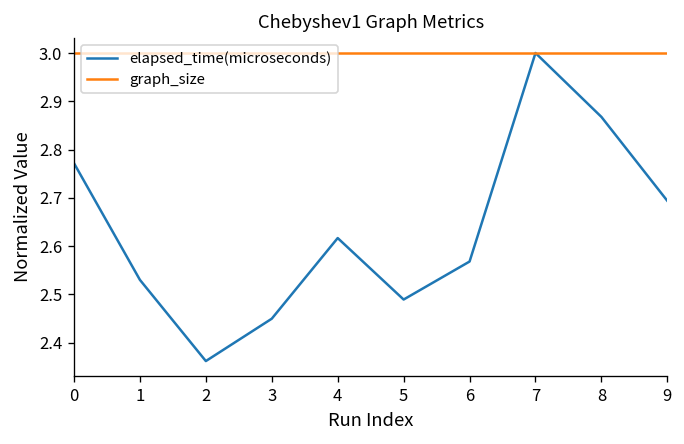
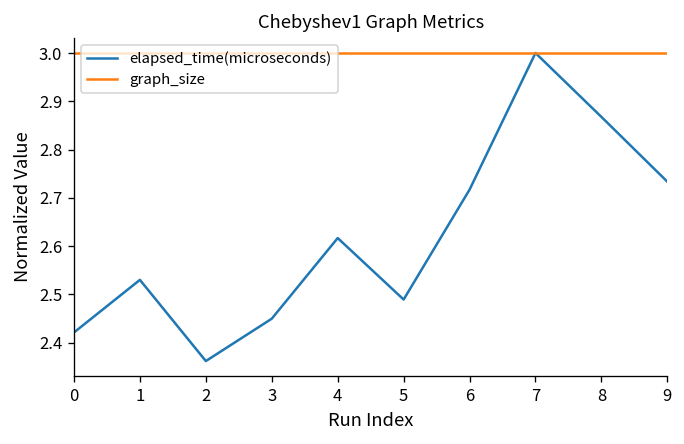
elapsed_time(microseconds), 0: 2.77 -> 2.42
elapsed_time(microseconds), 6: 2.57 -> 2.72
elapsed_time(microseconds), 9: 2.69 -> 2.73
